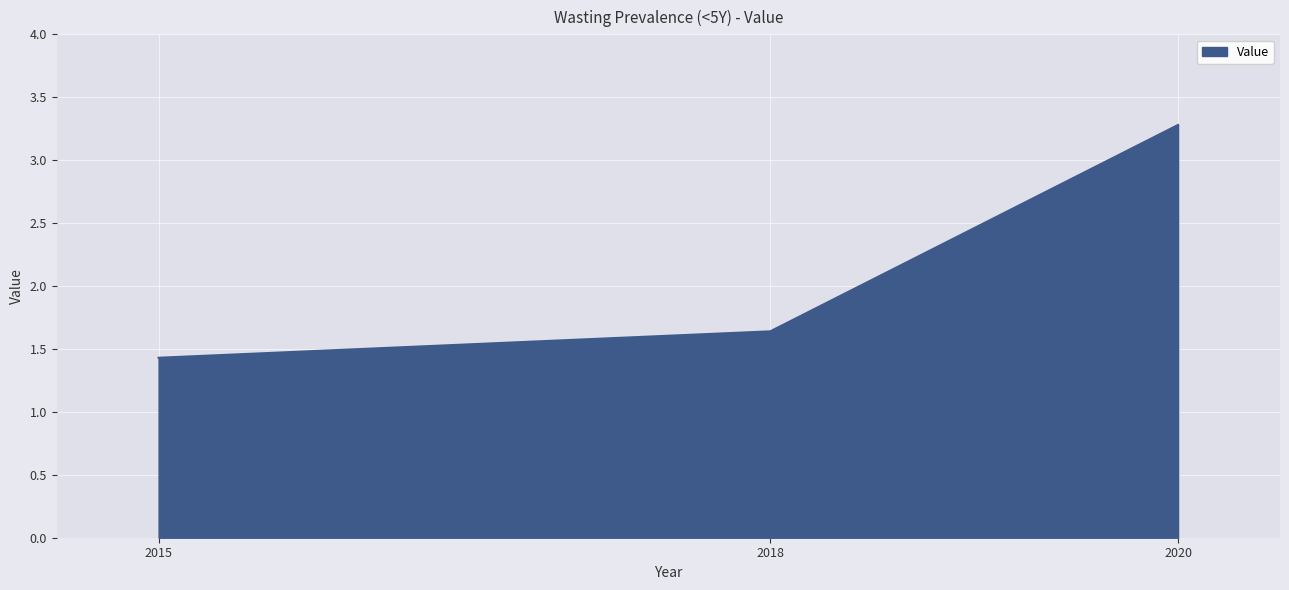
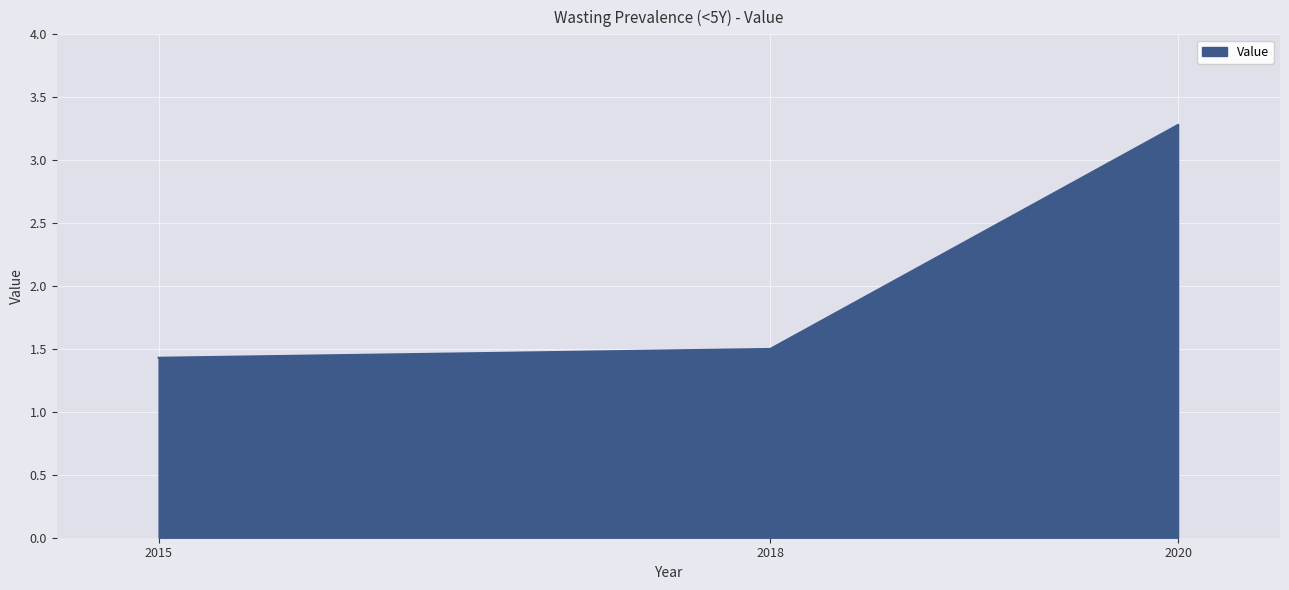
2018: 1.64 -> 1.50
